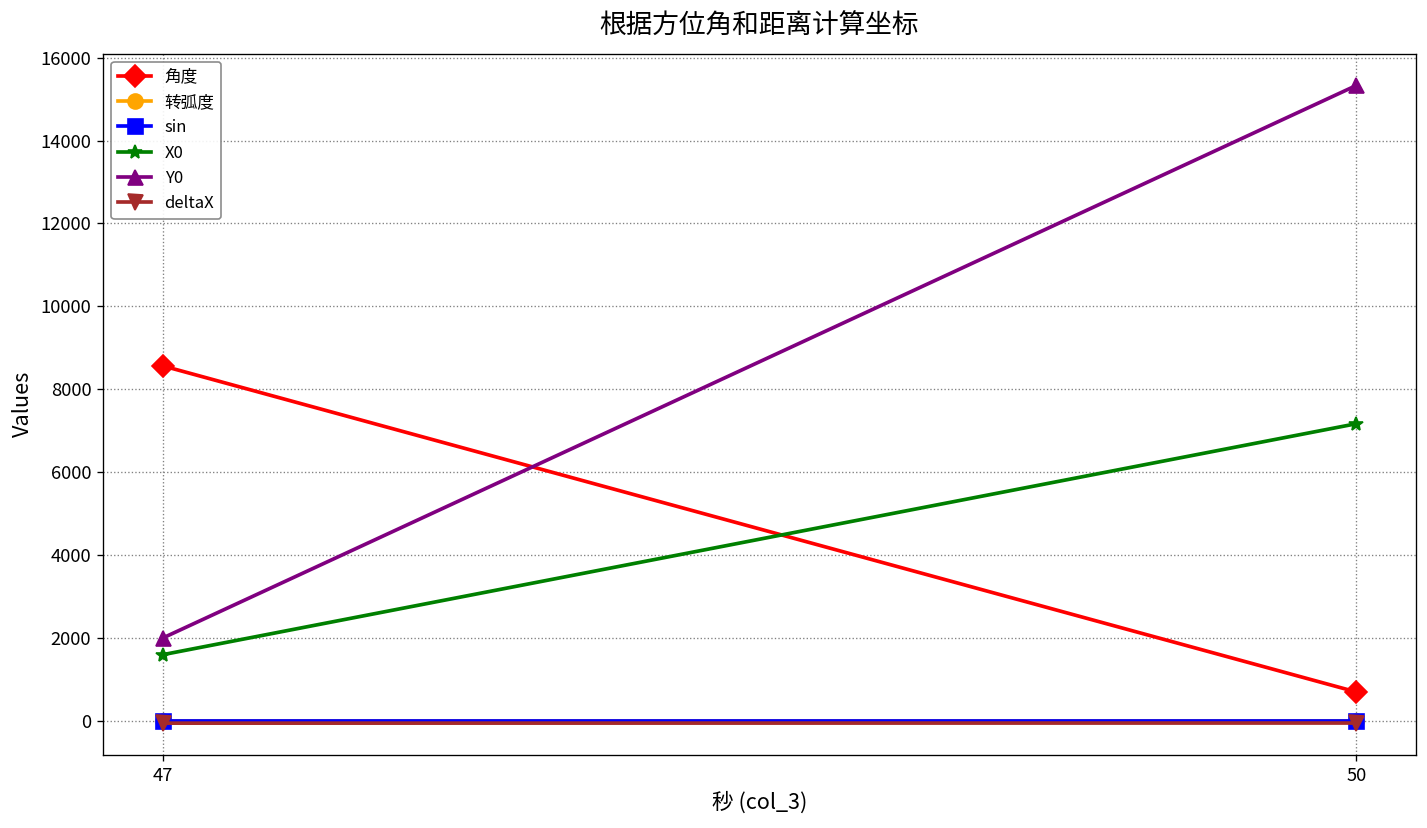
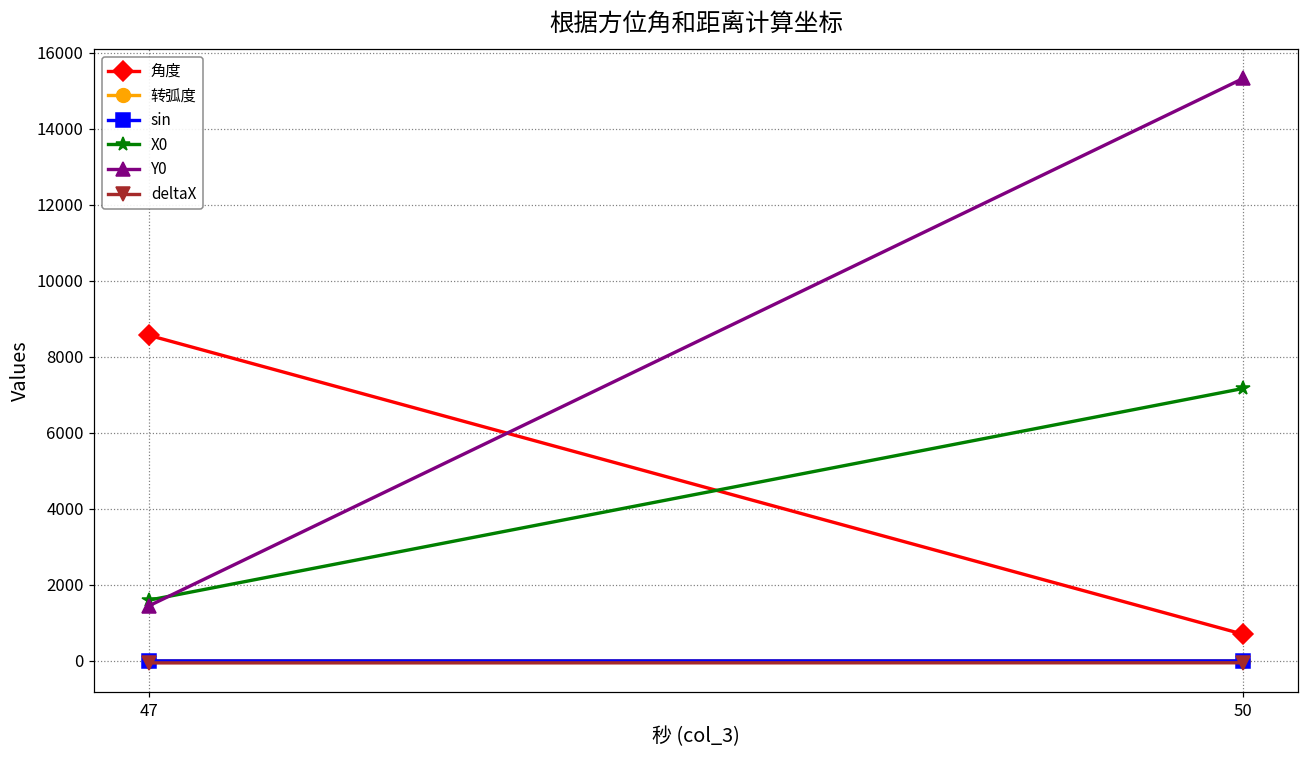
Y0, 47: 2000 -> 1500
